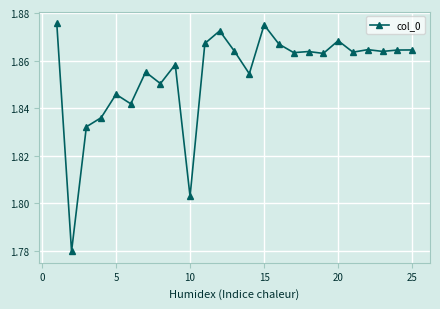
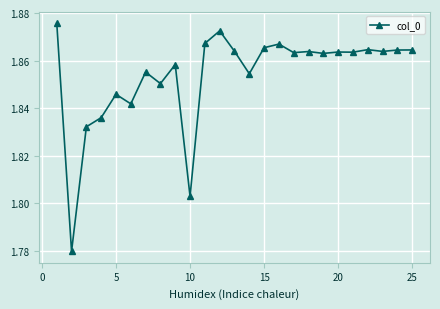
15: 1.875 -> 1.865
20: 1.868 -> 1.864
